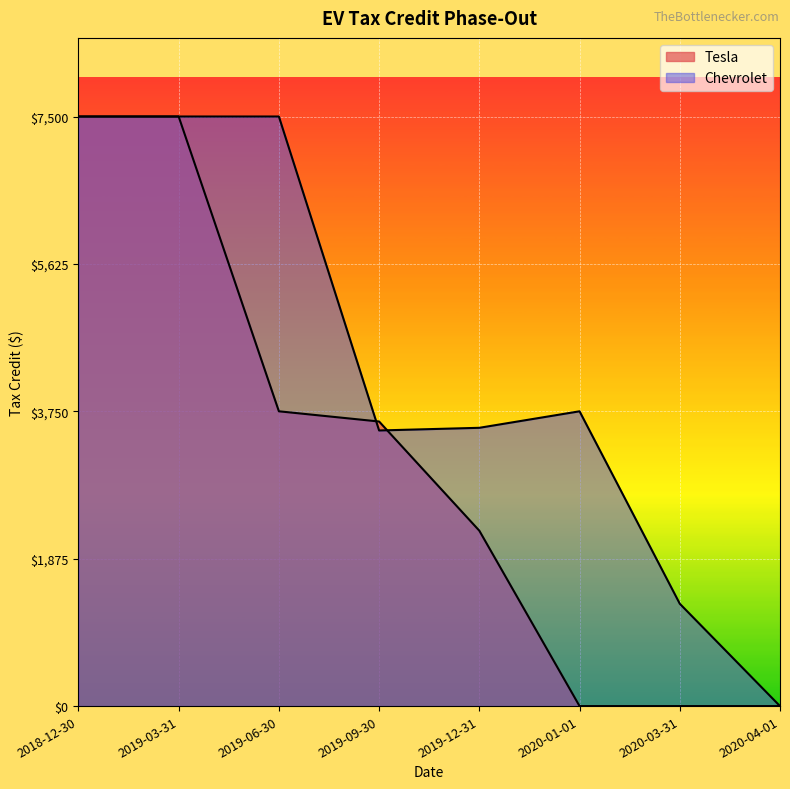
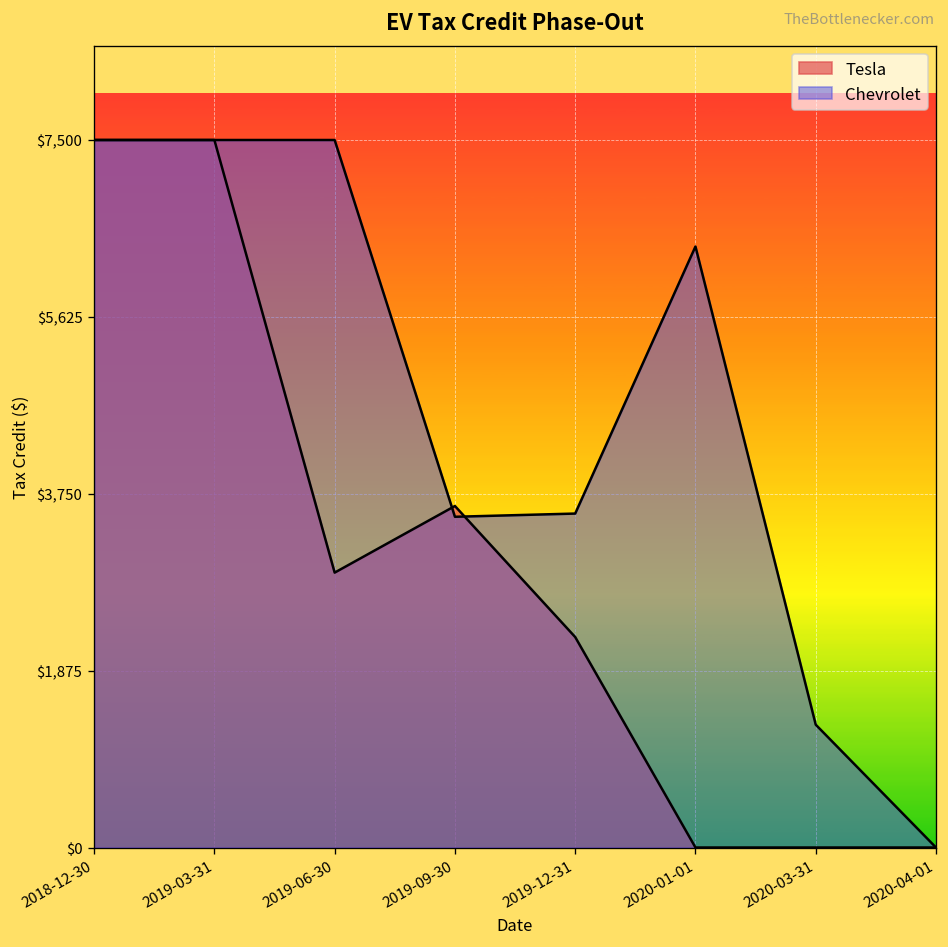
Tesla, 2019-06-30: $3,800 -> $2,900
Chevrolet, 2020-01-01: $3,800 -> $6,400
